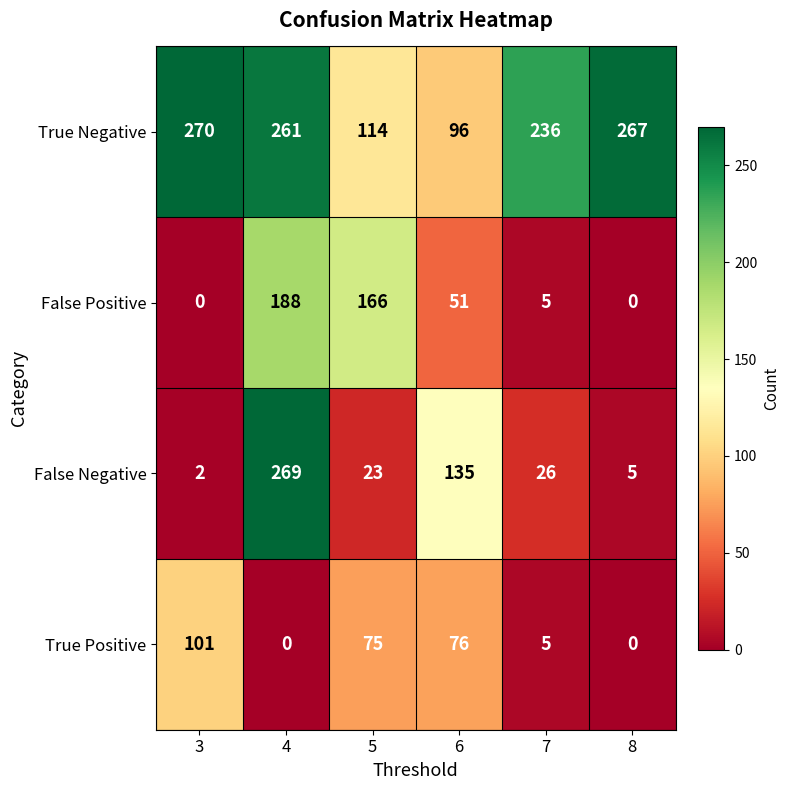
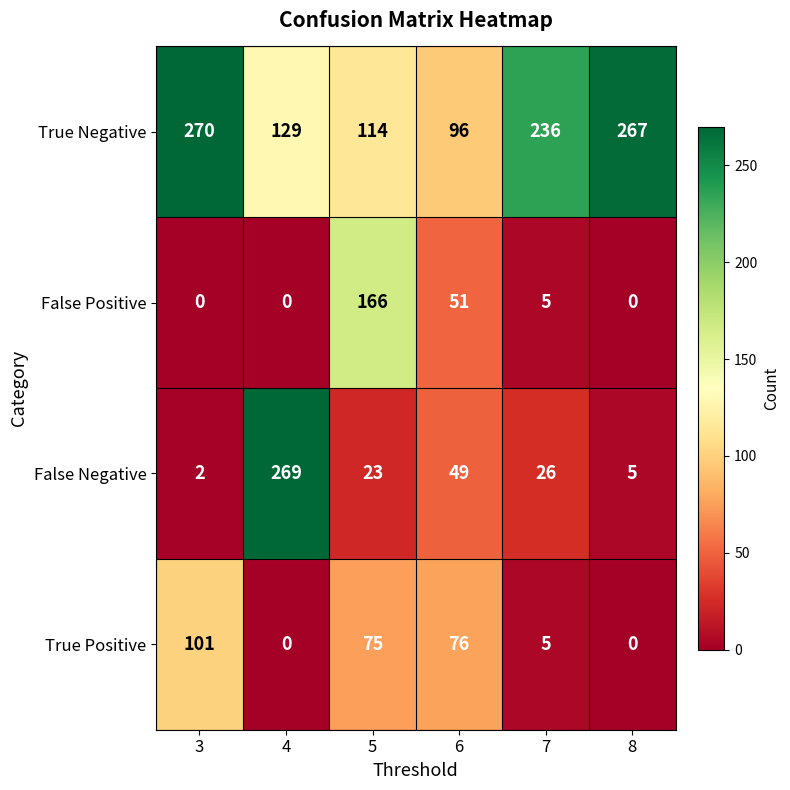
True Negative, 4: 261 -> 129
False Positive, 4: 188 -> 0
False Negative, 6: 135 -> 49
